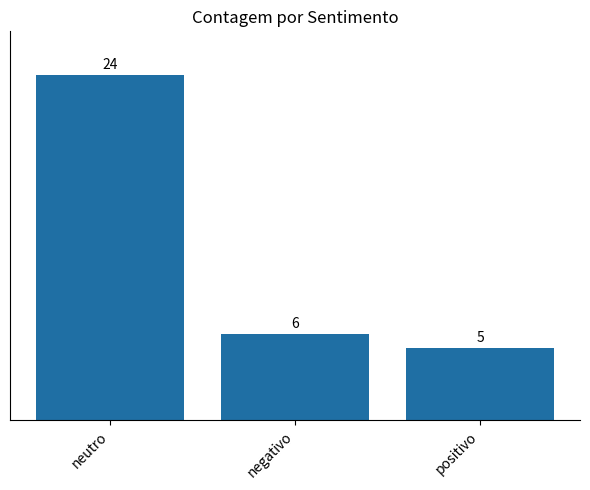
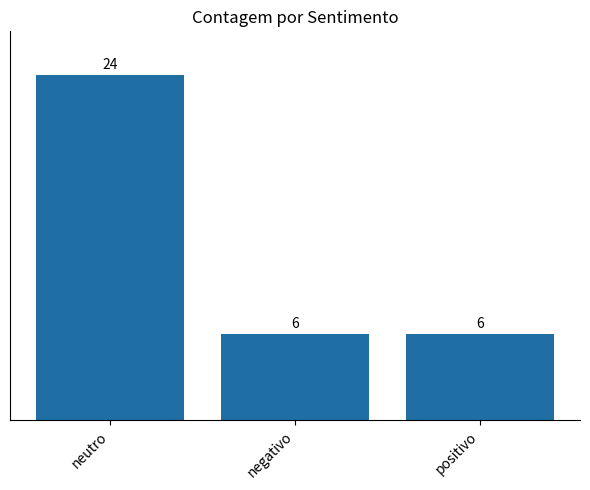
positivo: 5 -> 6
